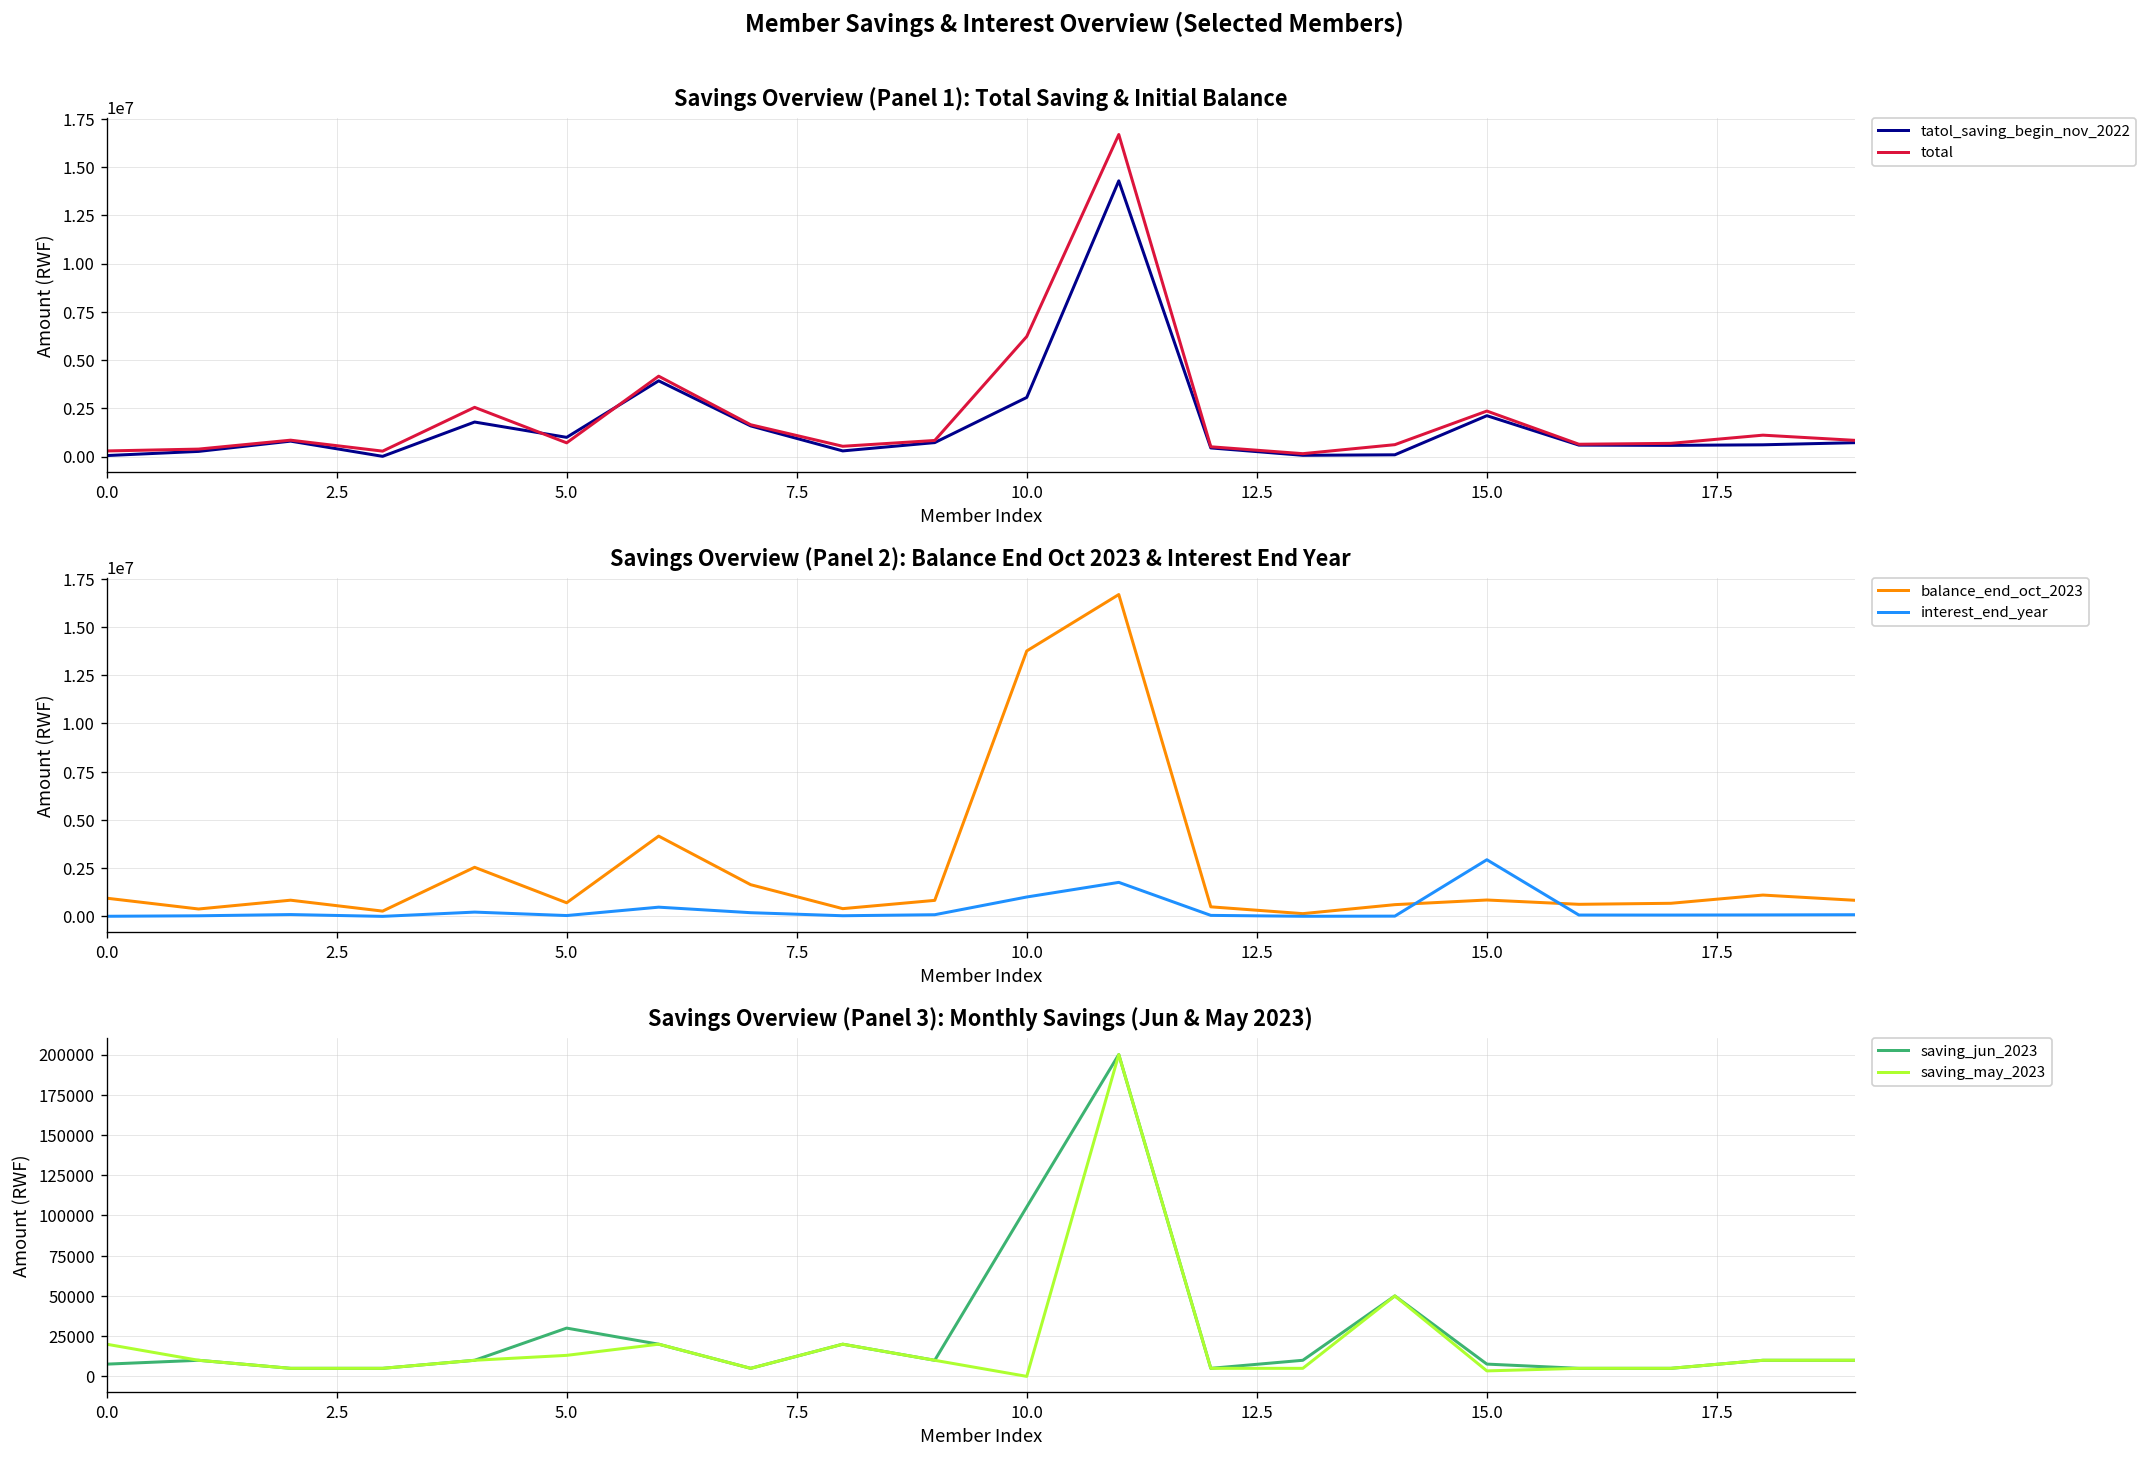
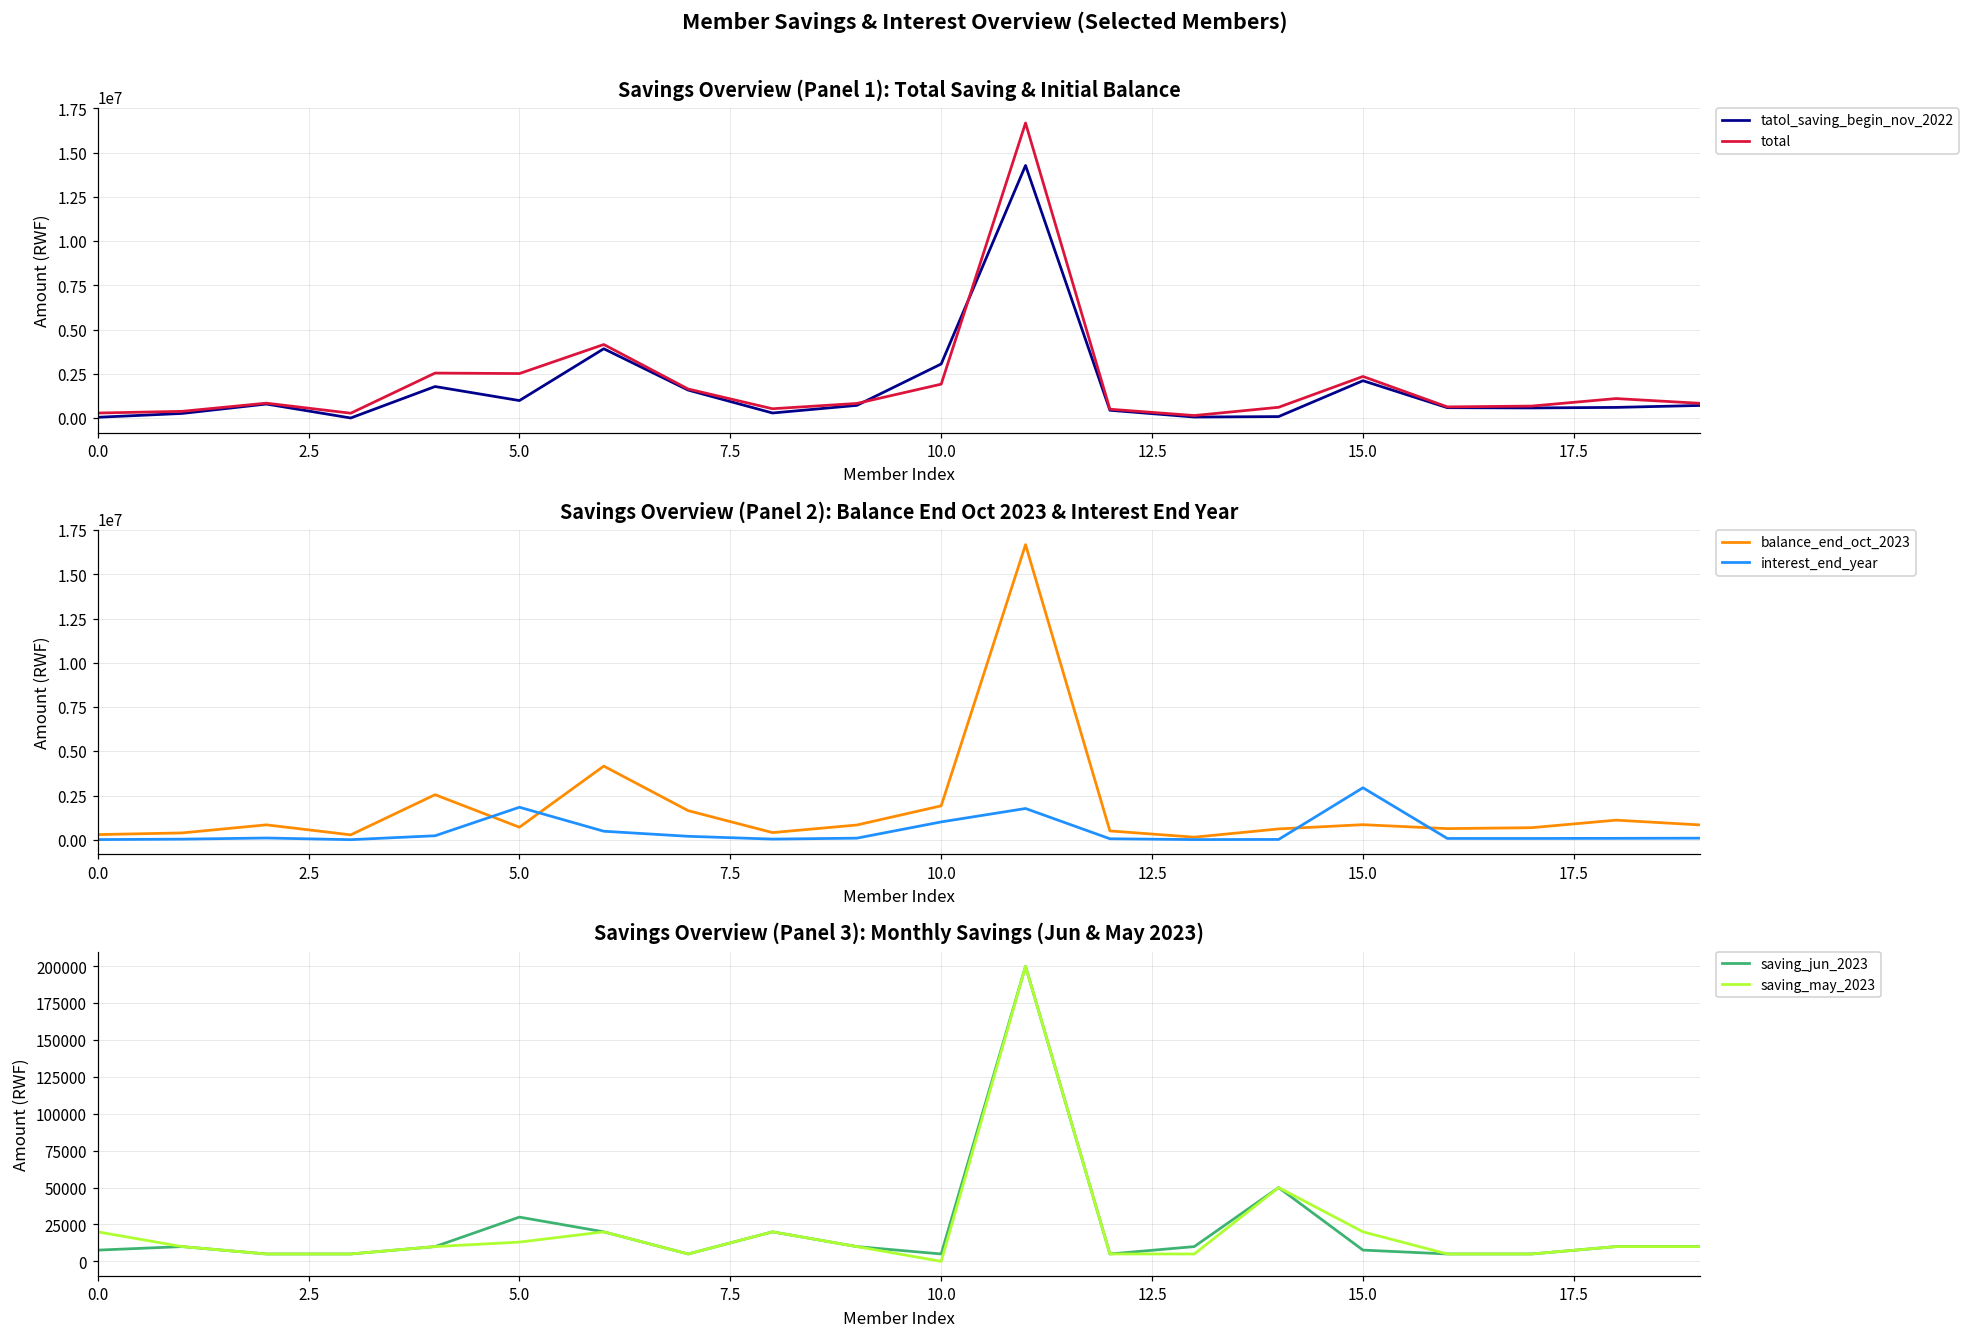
Savings Overview (Panel 1): Total Saving & Initial Balance, total, 5.0: 700000 -> 2500000
Savings Overview (Panel 1): Total Saving & Initial Balance, total, 10.0: 6200000 -> 1900000
Savings Overview (Panel 2): Balance End Oct 2023 & Interest End Year, balance_end_oct_2023, 0.0: 900000 -> 300000
Savings Overview (Panel 2): Balance End Oct 2023 & Interest End Year, interest_end_year, 5.0: 0 -> 1800000
Savings Overview (Panel 2): Balance End Oct 2023 & Interest End Year, balance_end_oct_2023, 10.0: 13800000 -> 1900000
Savings Overview (Panel 3): Monthly Savings (Jun & May 2023), saving_jun_2023, 10.0: 105000 -> 5000
Savings Overview (Panel 3): Monthly Savings (Jun & May 2023), saving_may_2023, 15.0: 3000 -> 20000
